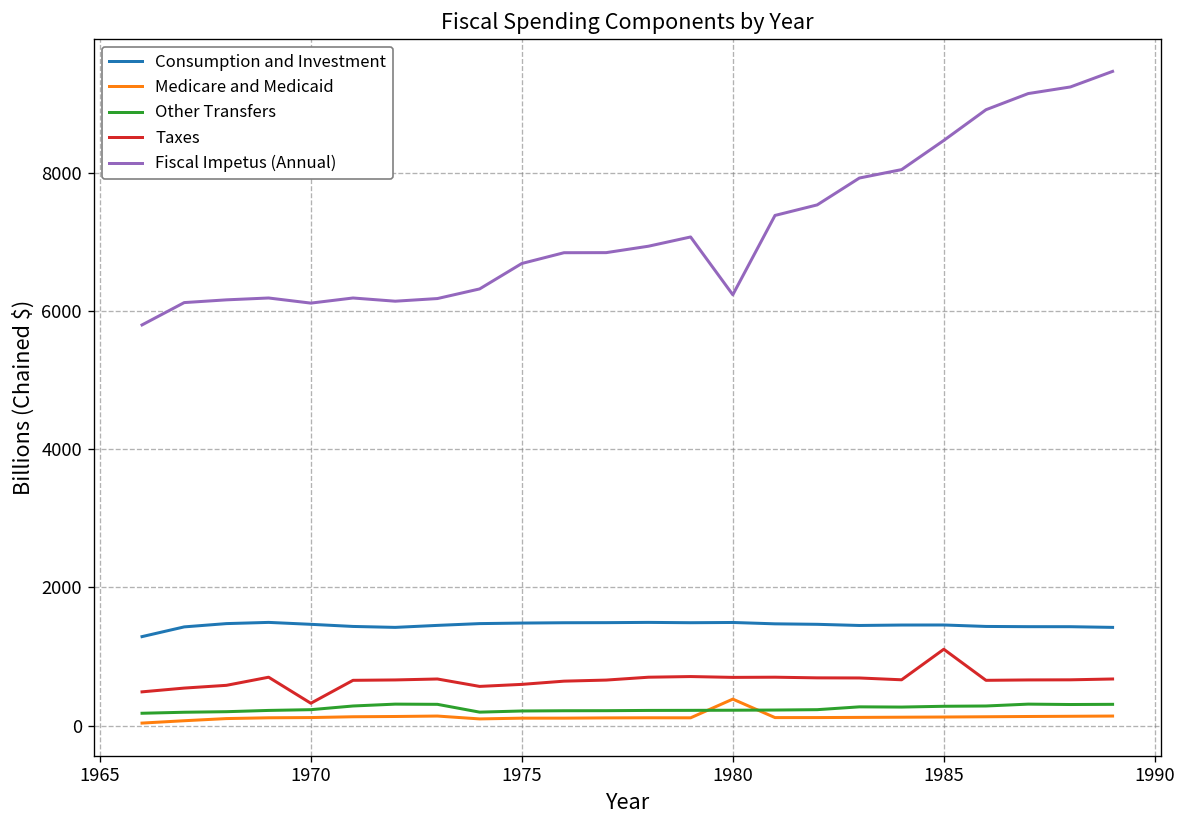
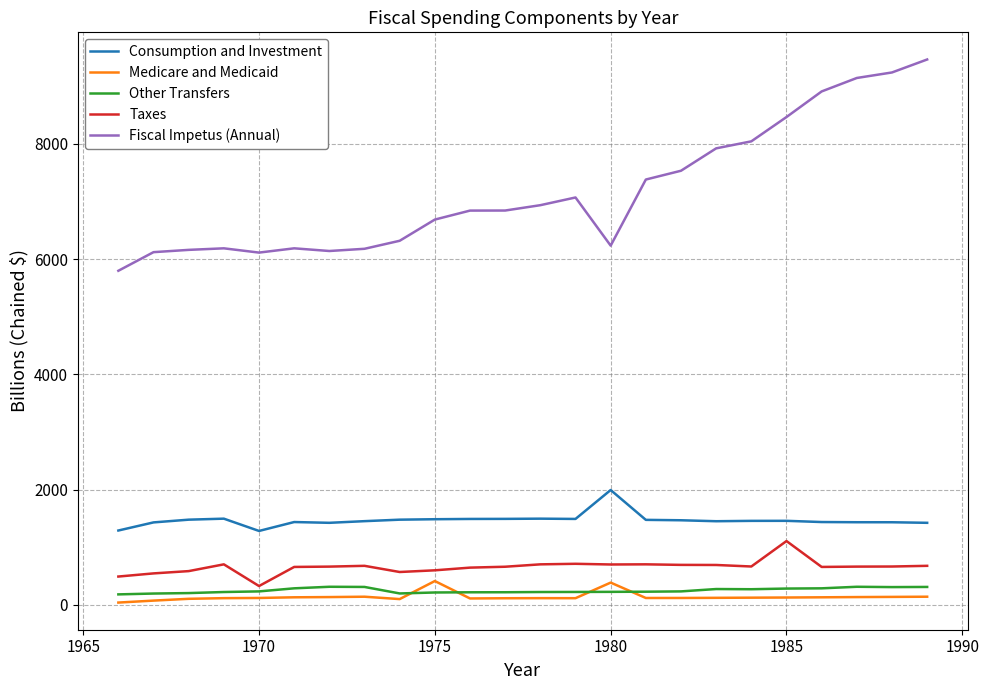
Consumption and Investment, 1970: 1500 -> 1300
Medicare and Medicaid, 1975: 100 -> 400
Consumption and Investment, 1980: 1500 -> 2000
